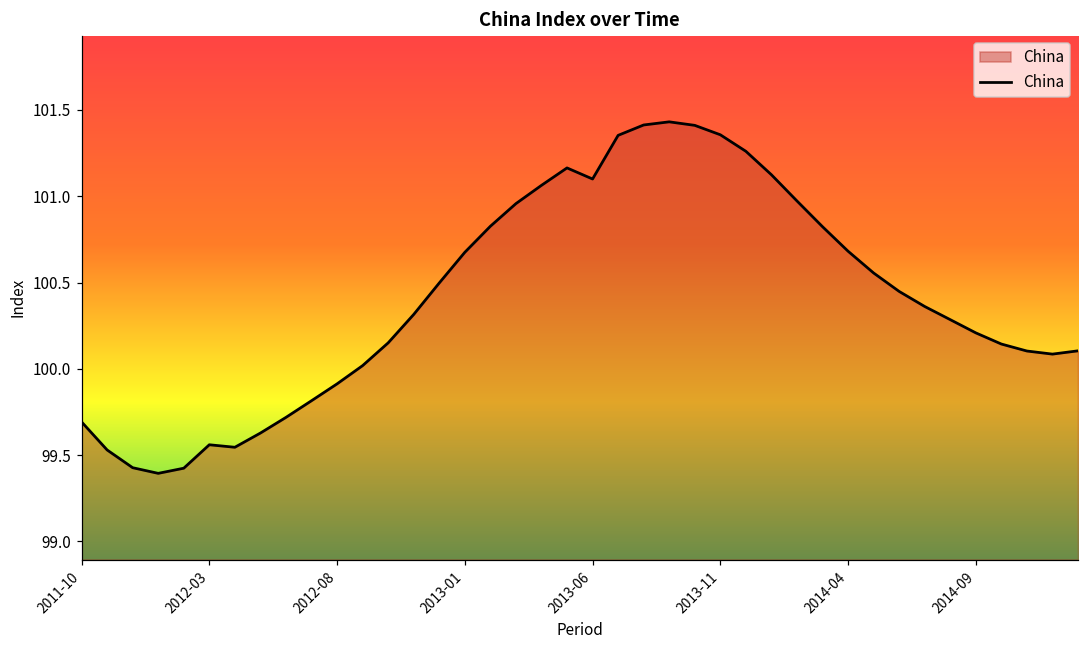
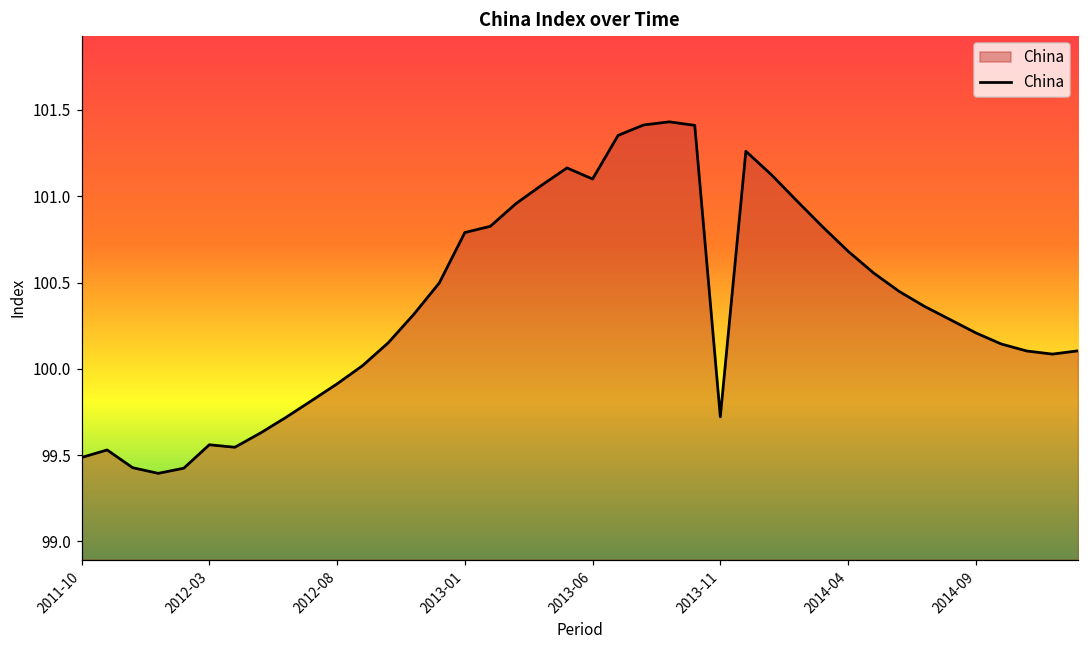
2011-10: 99.69 -> 99.49
2013-01: 100.68 -> 100.79
2013-11: 101.36 -> 99.72
